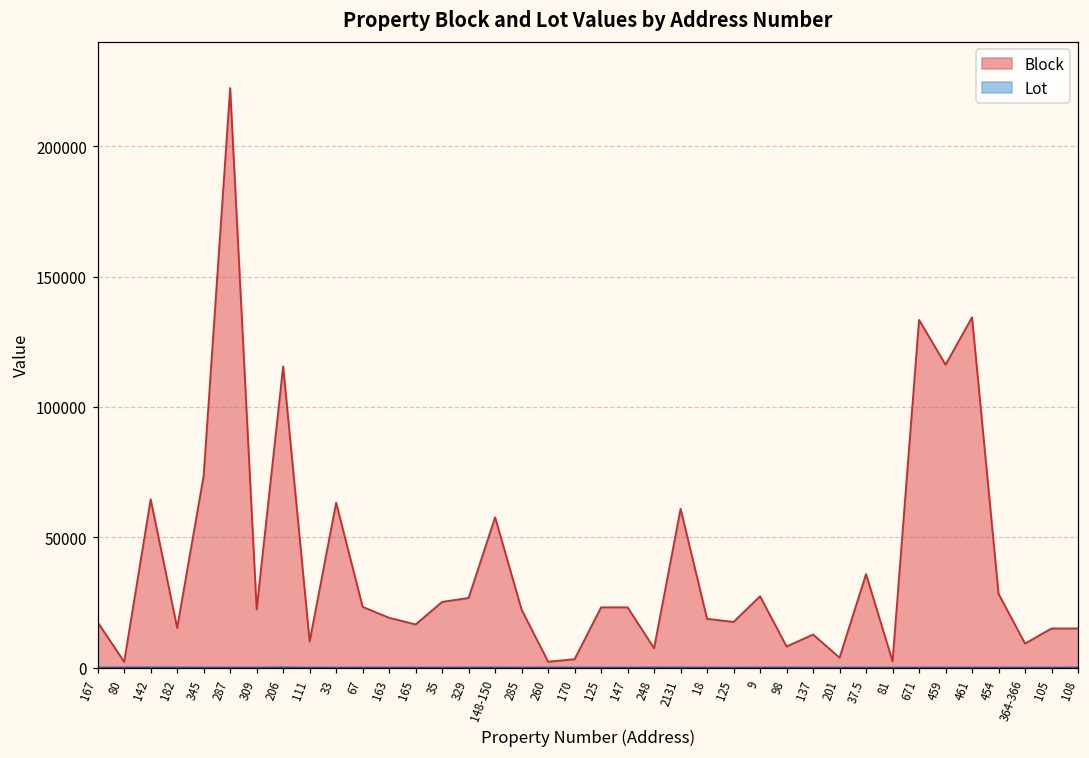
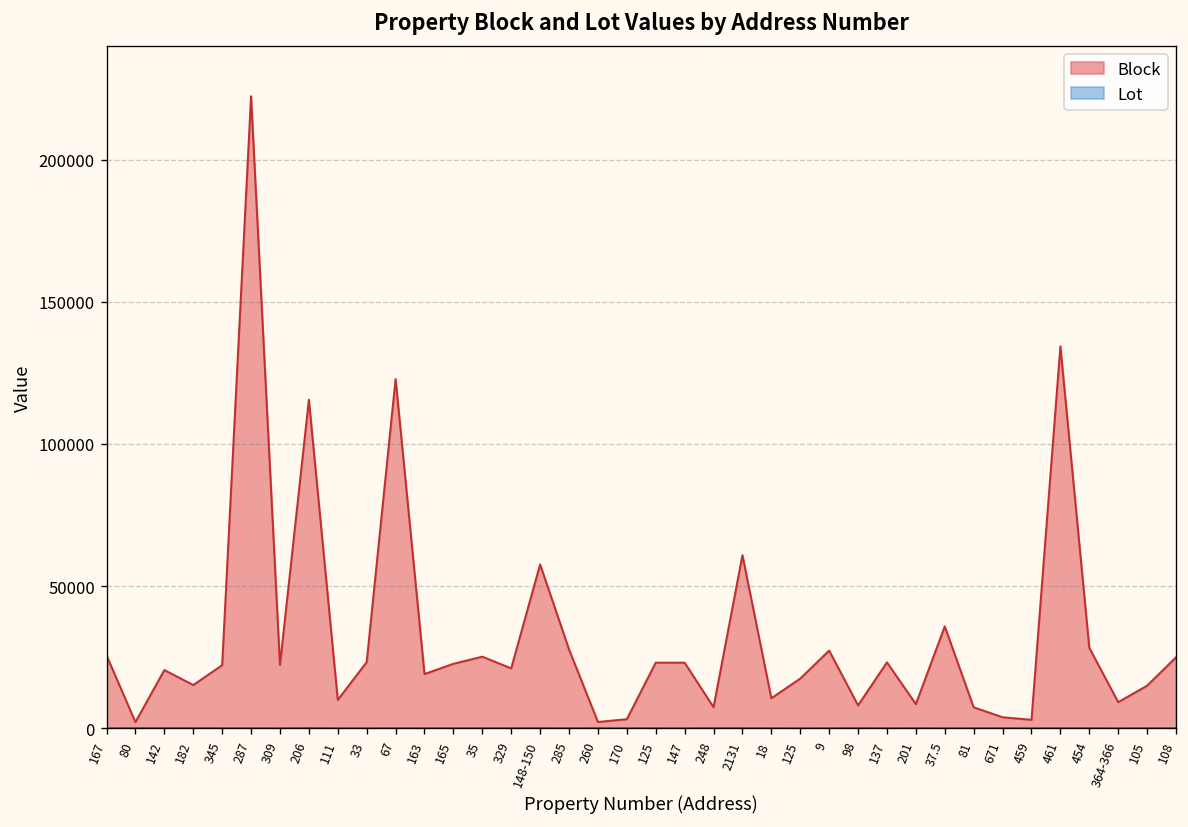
Block, 167: 17000 -> 26000
Block, 142: 65000 -> 21000
Block, 345: 74000 -> 22000
Block, 33: 63000 -> 23000
Block, 67: 23000 -> 123000
Block, 165: 17000 -> 23000
Block, 329: 27000 -> 21000
Block, 285: 22000 -> 28000
Block, 18: 19000 -> 11000
Block, 137: 13000 -> 23000
Block, 201: 4000 -> 9000
Block, 81: 2000 -> 7000
Block, 671: 133000 -> 4000
Block, 459: 116000 -> 3000
Block, 108: 15000 -> 25000
